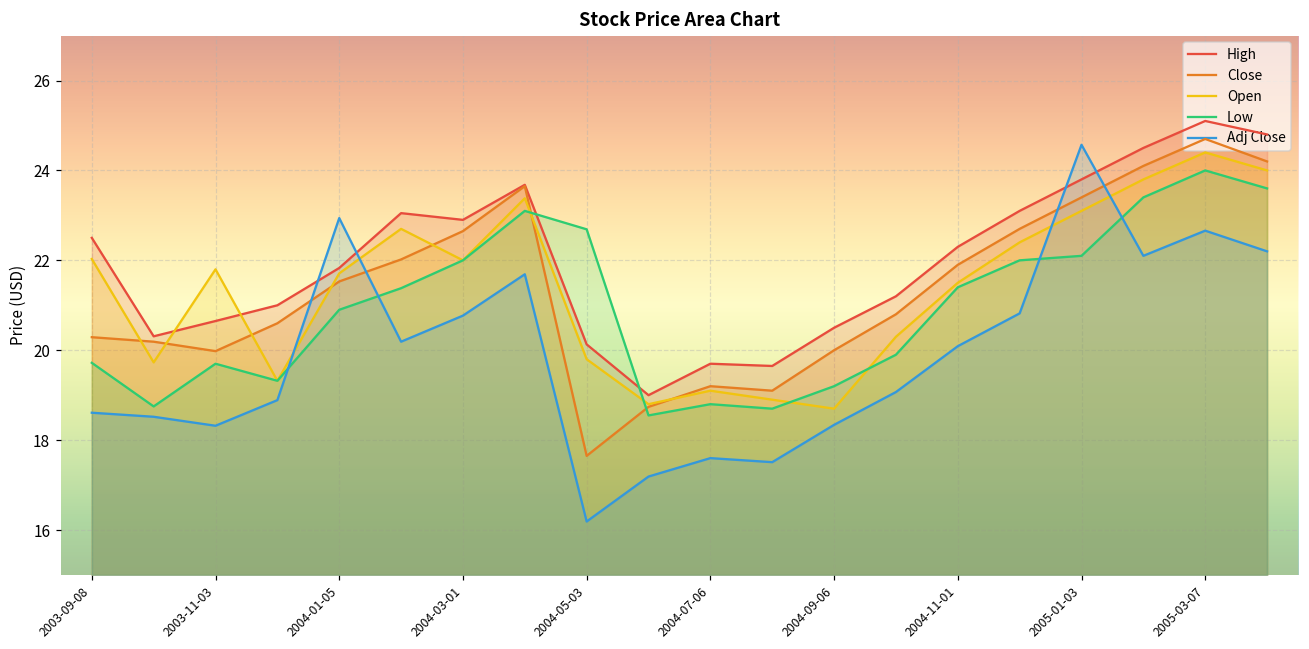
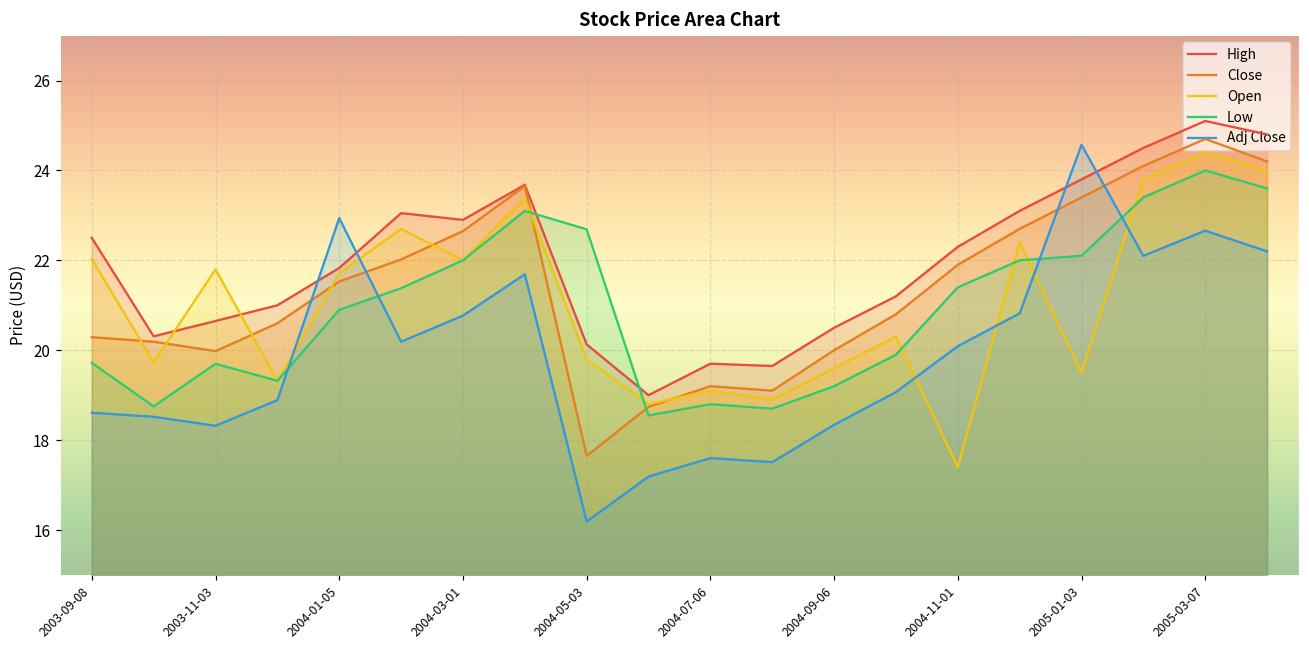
Open, 2004-09-06: 18.7 -> 19.6
Open, 2004-11-01: 21.5 -> 17.4
Open, 2005-01-03: 23.1 -> 19.5
